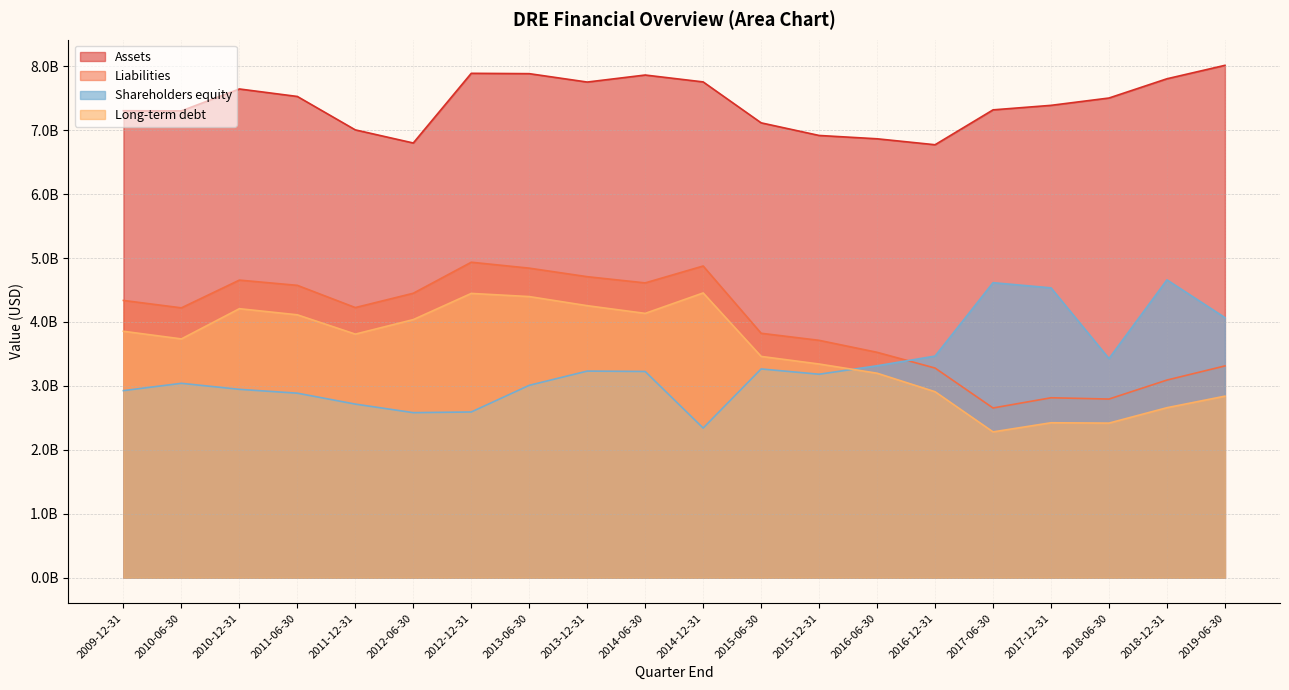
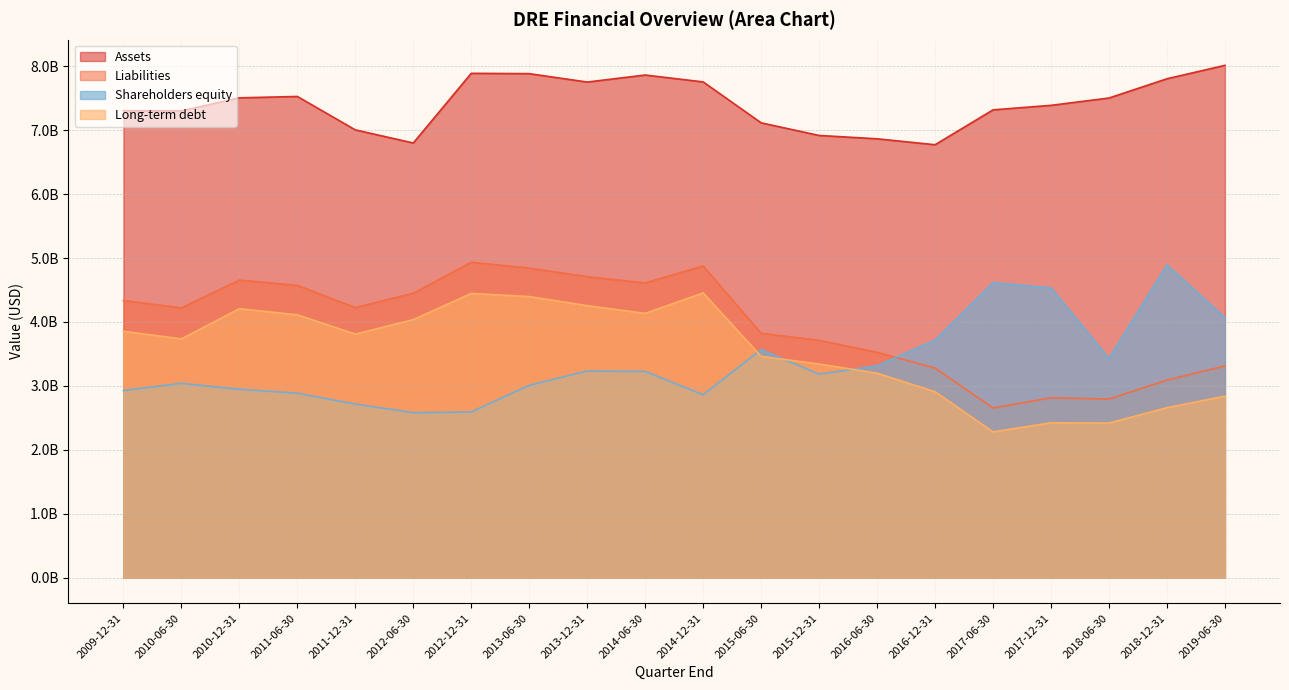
Assets, 2010-12-31: 7600000000 -> 7500000000
Shareholders equity, 2014-12-31: 2300000000 -> 2900000000
Shareholders equity, 2015-06-30: 3300000000 -> 3600000000
Shareholders equity, 2016-12-31: 3500000000 -> 3700000000
Shareholders equity, 2018-12-31: 4700000000 -> 4900000000
